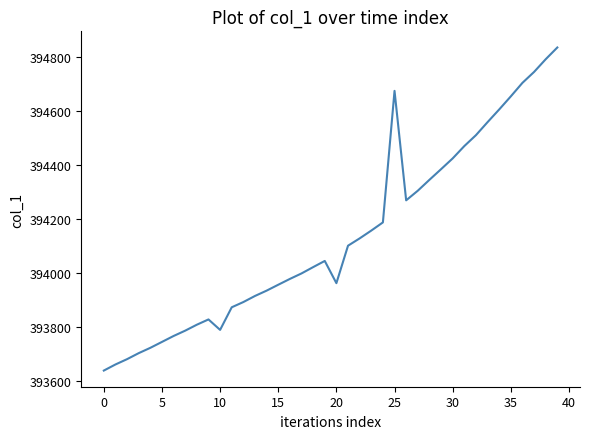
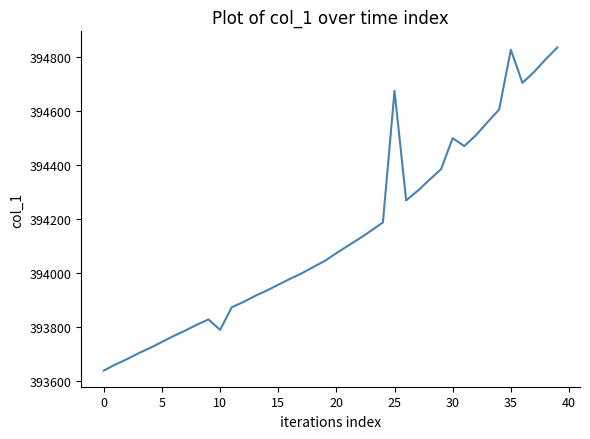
20: 393960 -> 394070
30: 394420 -> 394500
35: 394650 -> 394830
